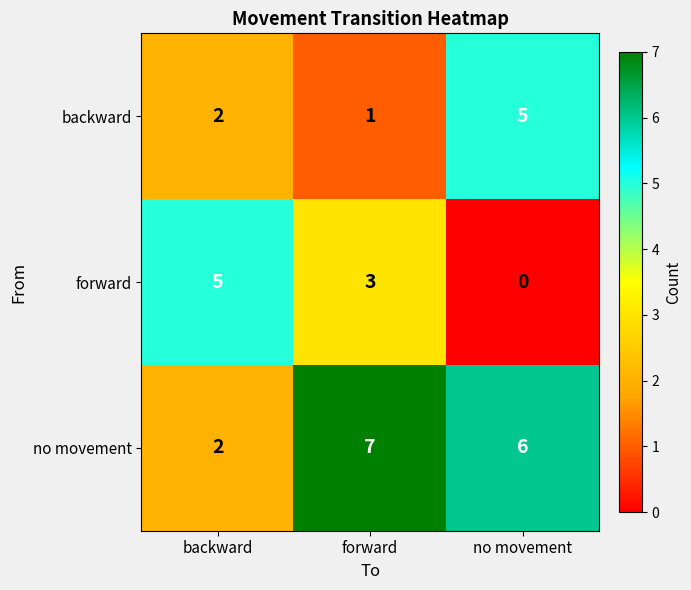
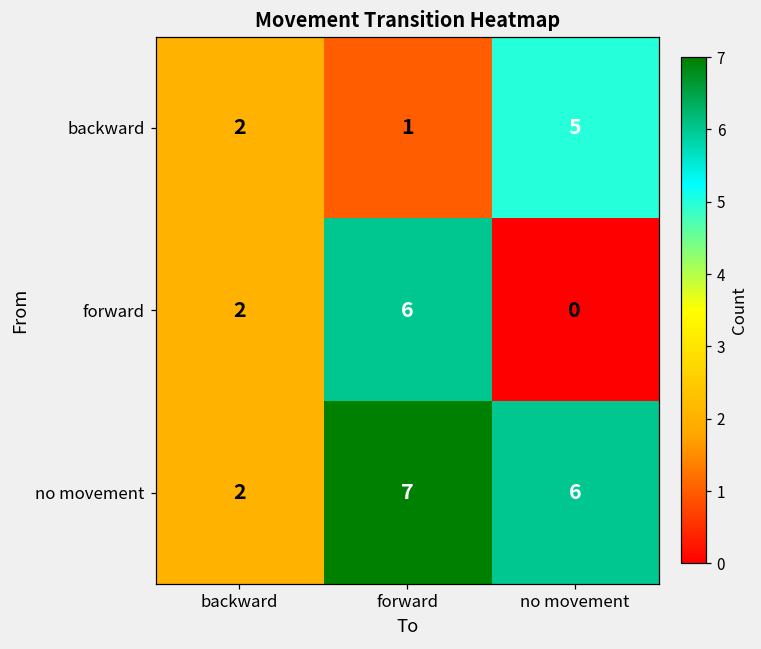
forward, backward: 5 -> 2
forward, forward: 3 -> 6
